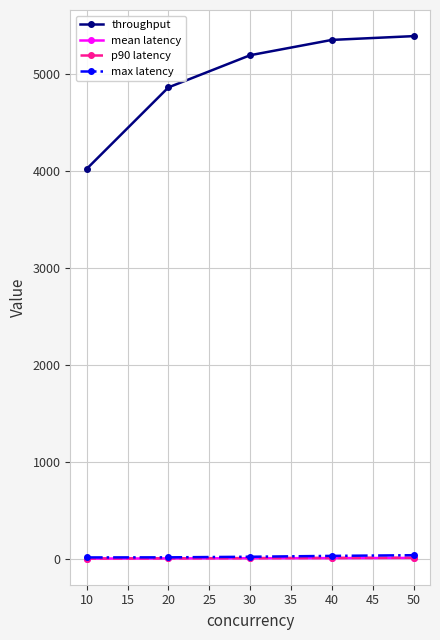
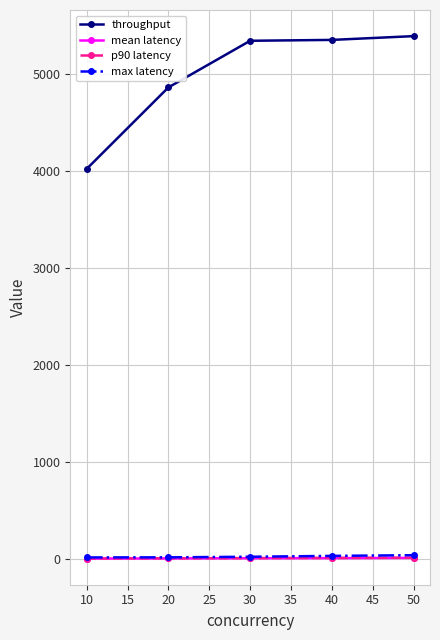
throughput, 30: 5200 -> 5300
